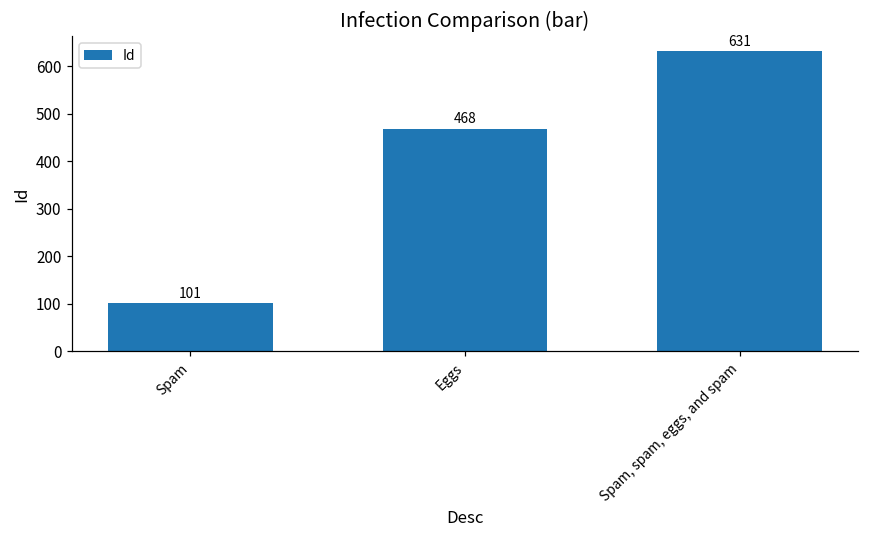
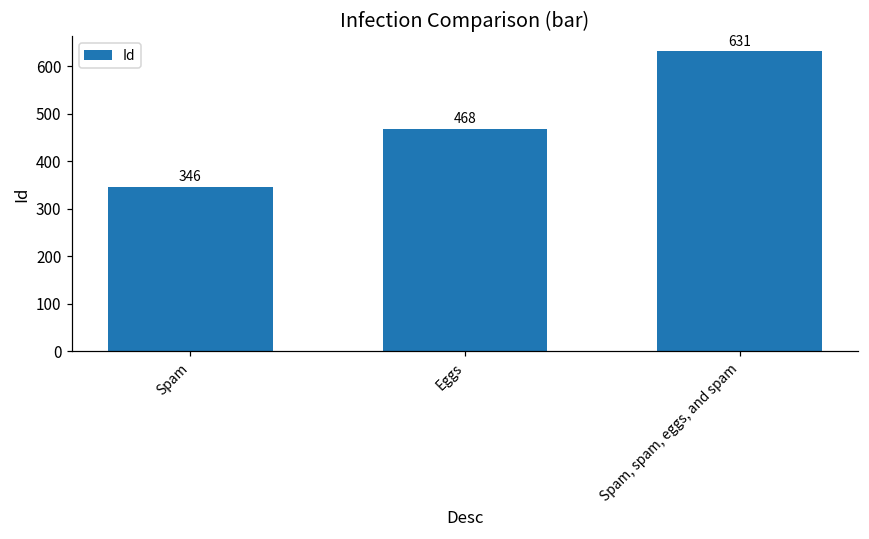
Spam: 101 -> 346
